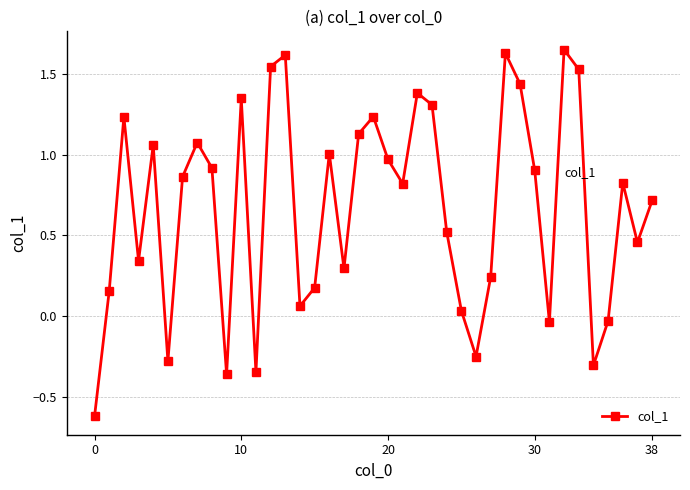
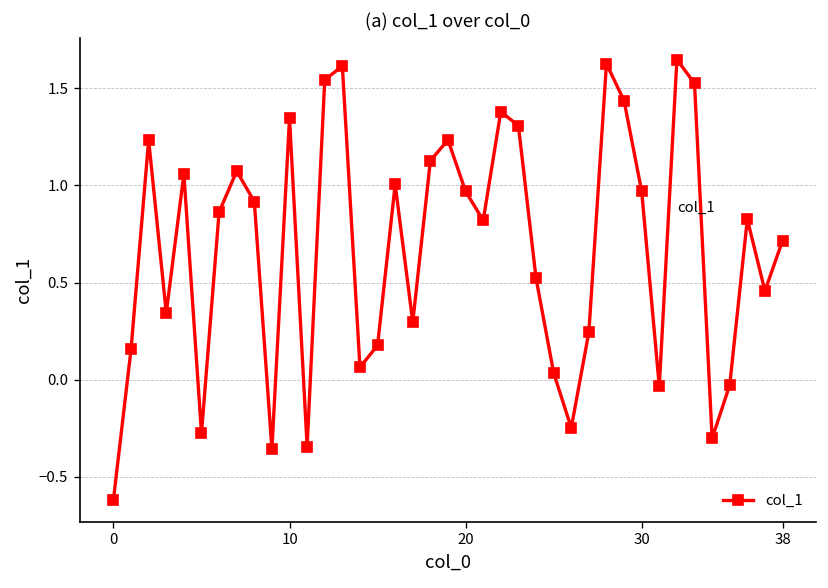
30: 0.90 -> 0.97
